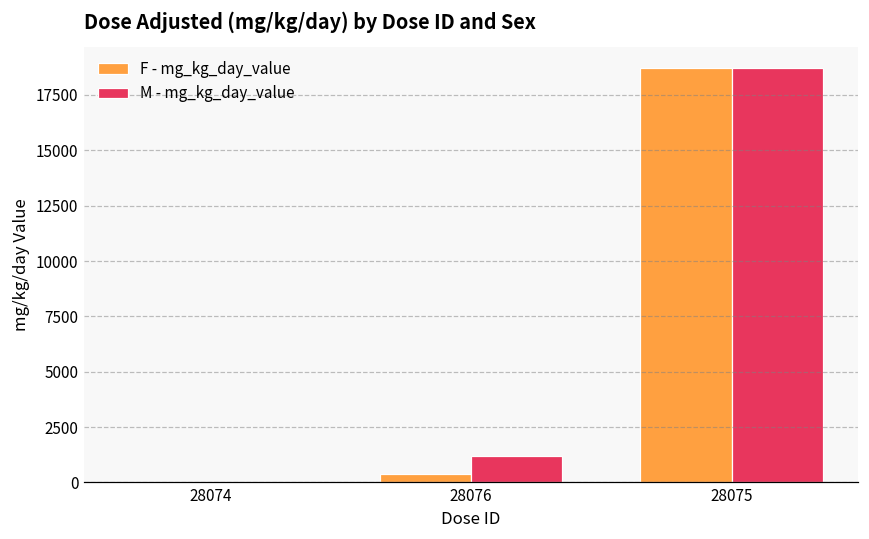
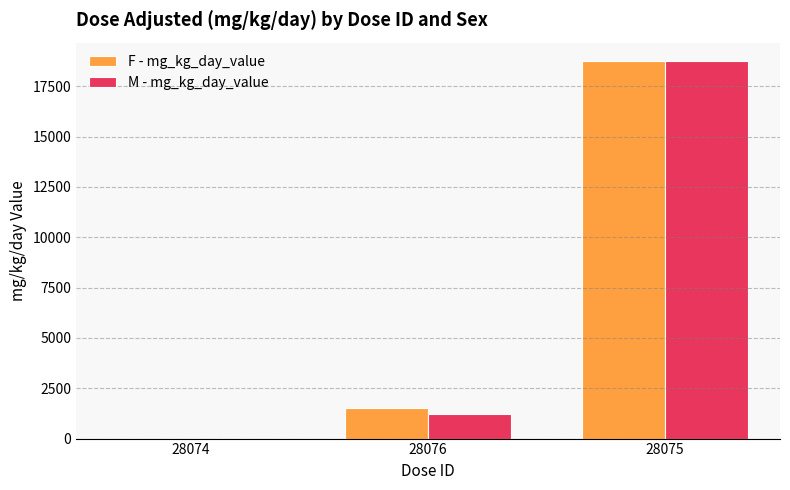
F - mg_kg_day_value, 28076: 400 -> 1500
